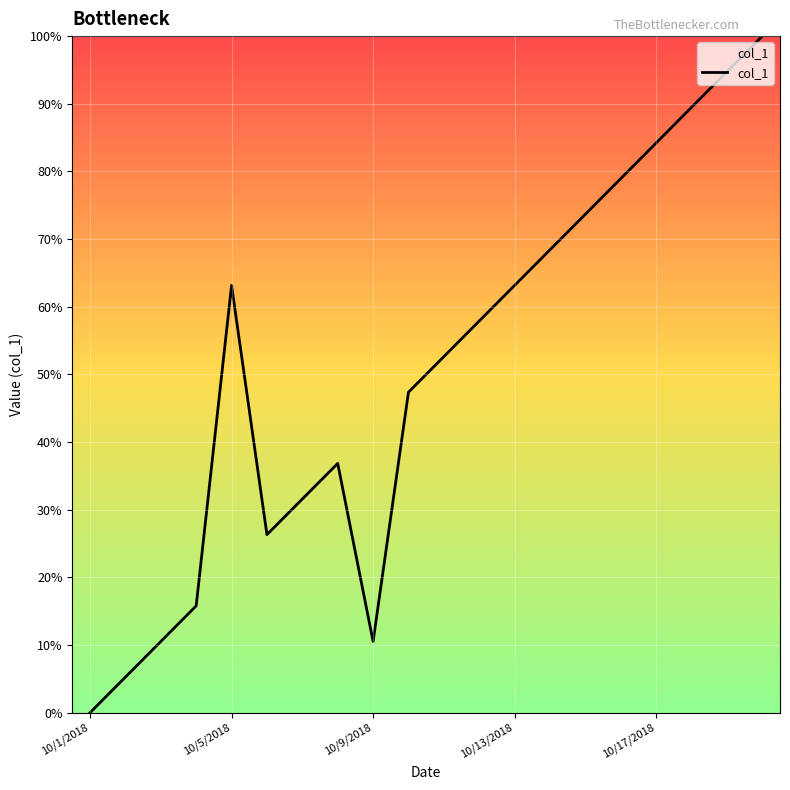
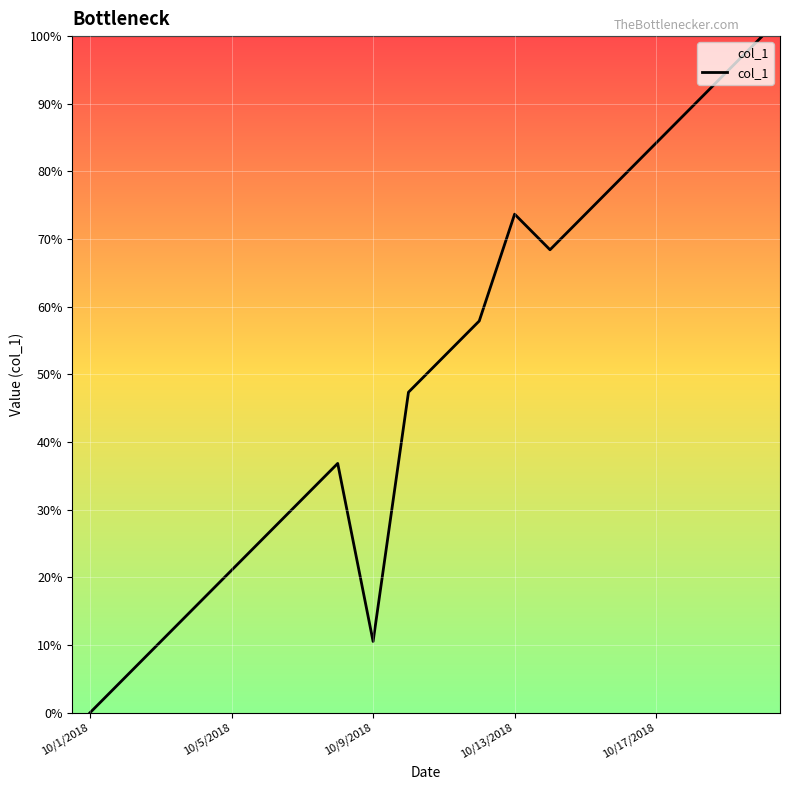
10/5/2018: 63% -> 21%
10/13/2018: 63% -> 74%
